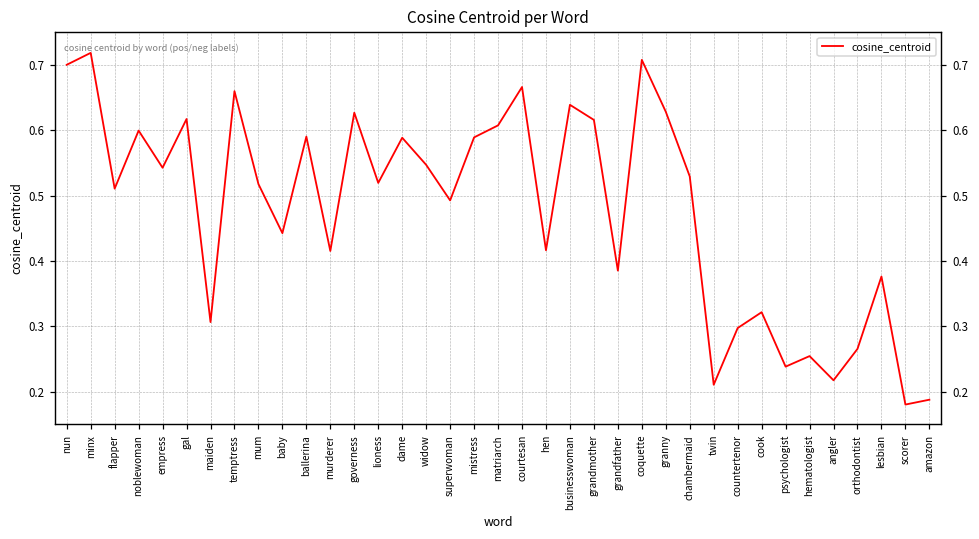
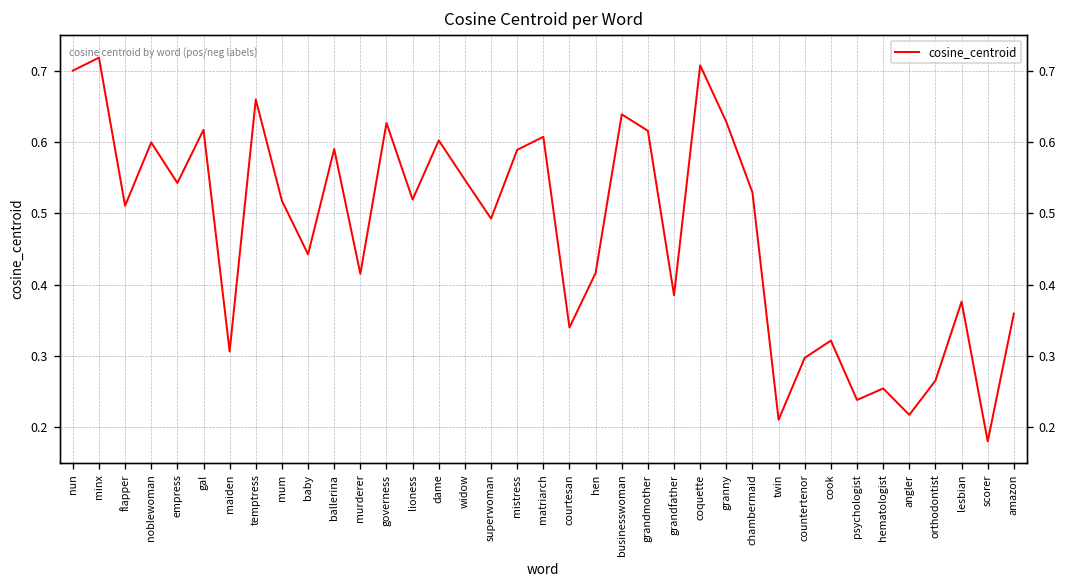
dame: 0.59 -> 0.60
courtesan: 0.67 -> 0.34
amazon: 0.19 -> 0.36
